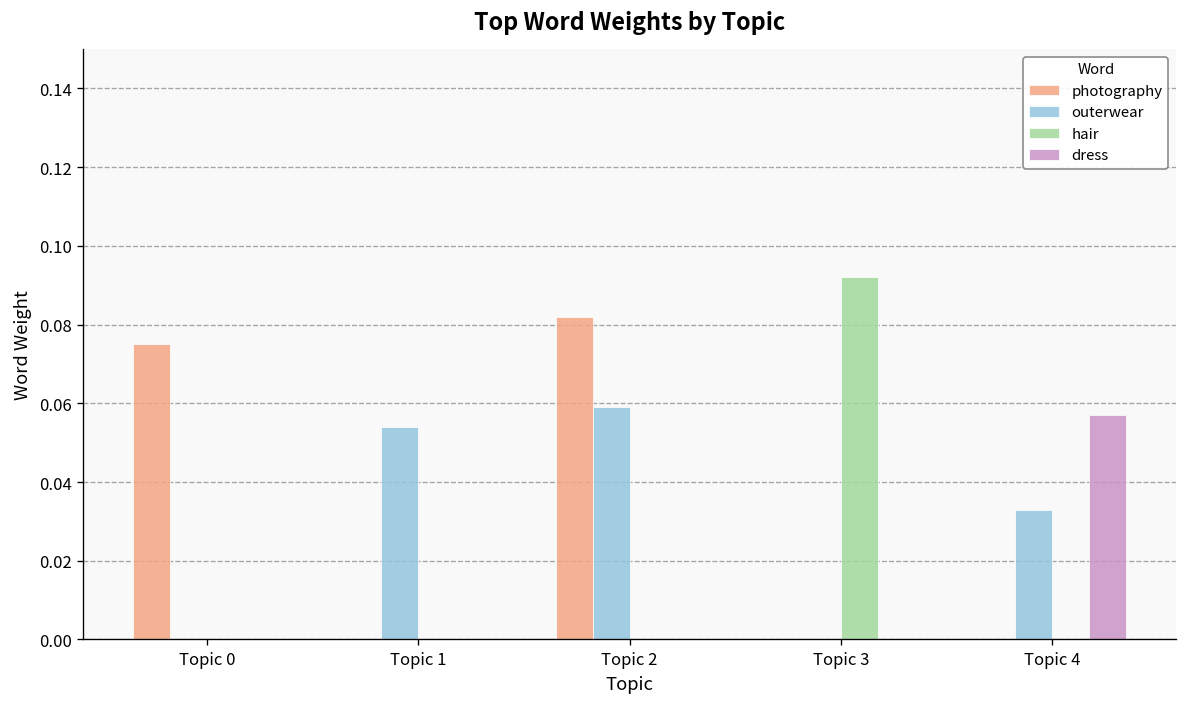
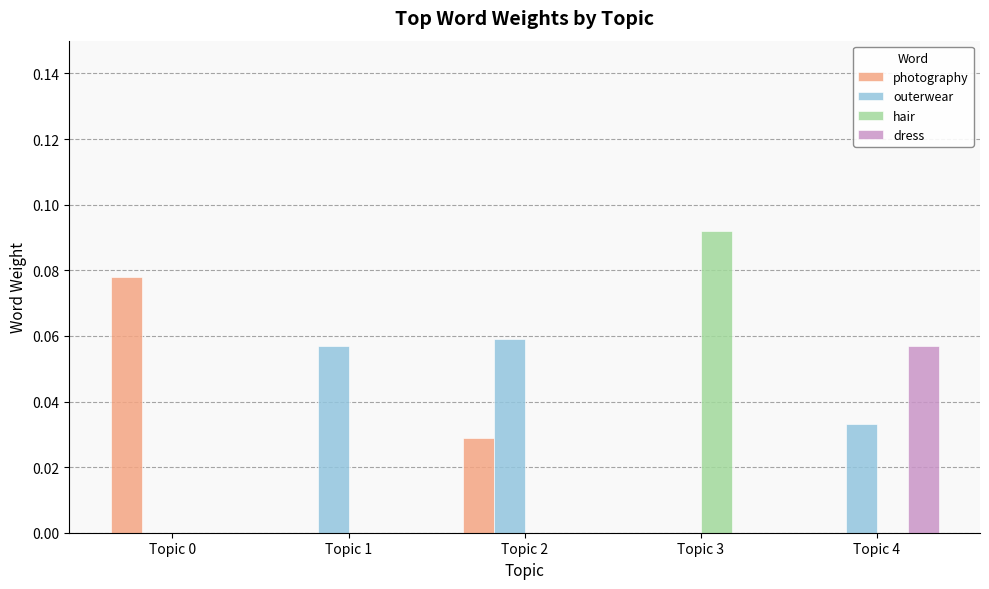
photography, Topic 0: 0.075 -> 0.078
outerwear, Topic 1: 0.054 -> 0.057
photography, Topic 2: 0.082 -> 0.029
